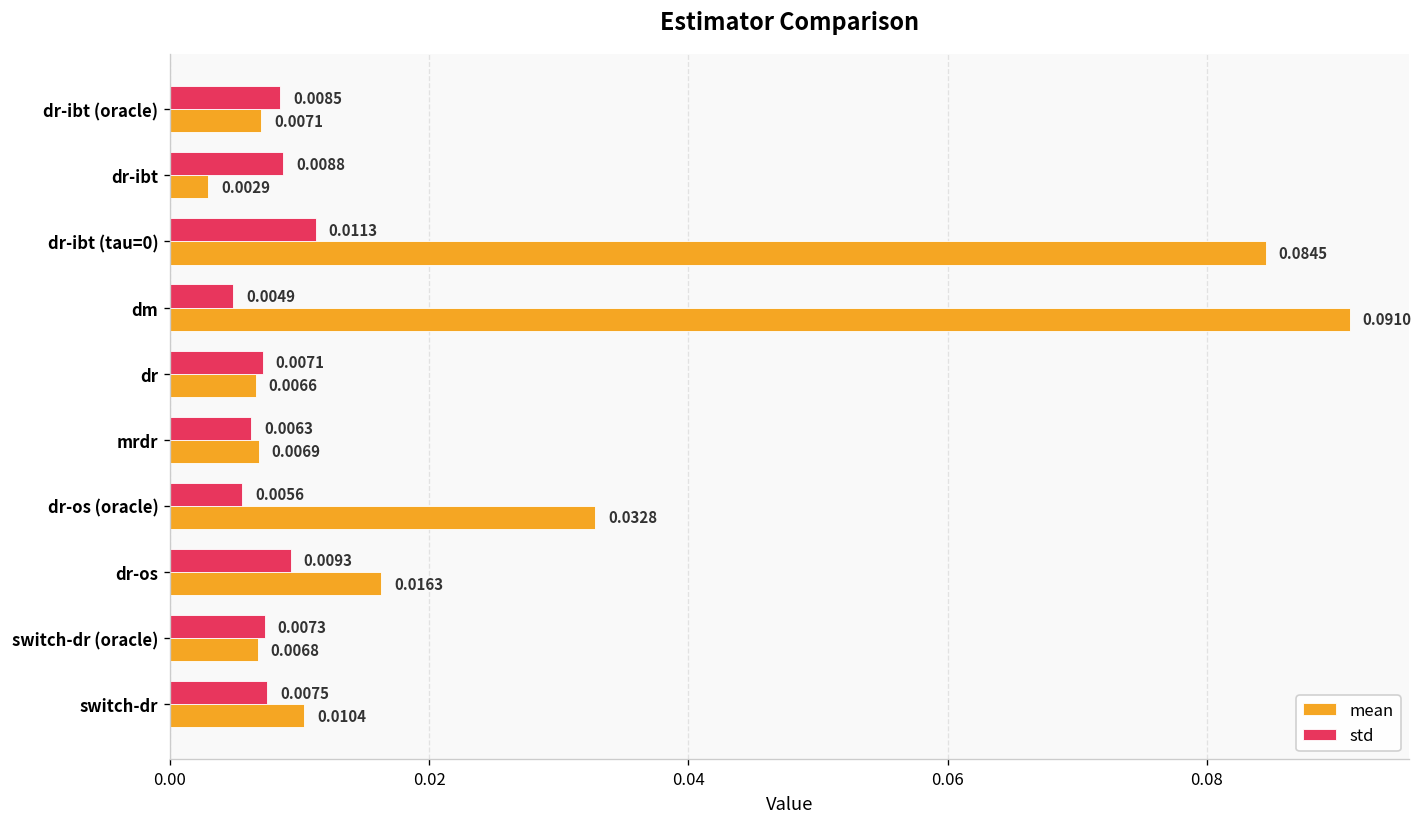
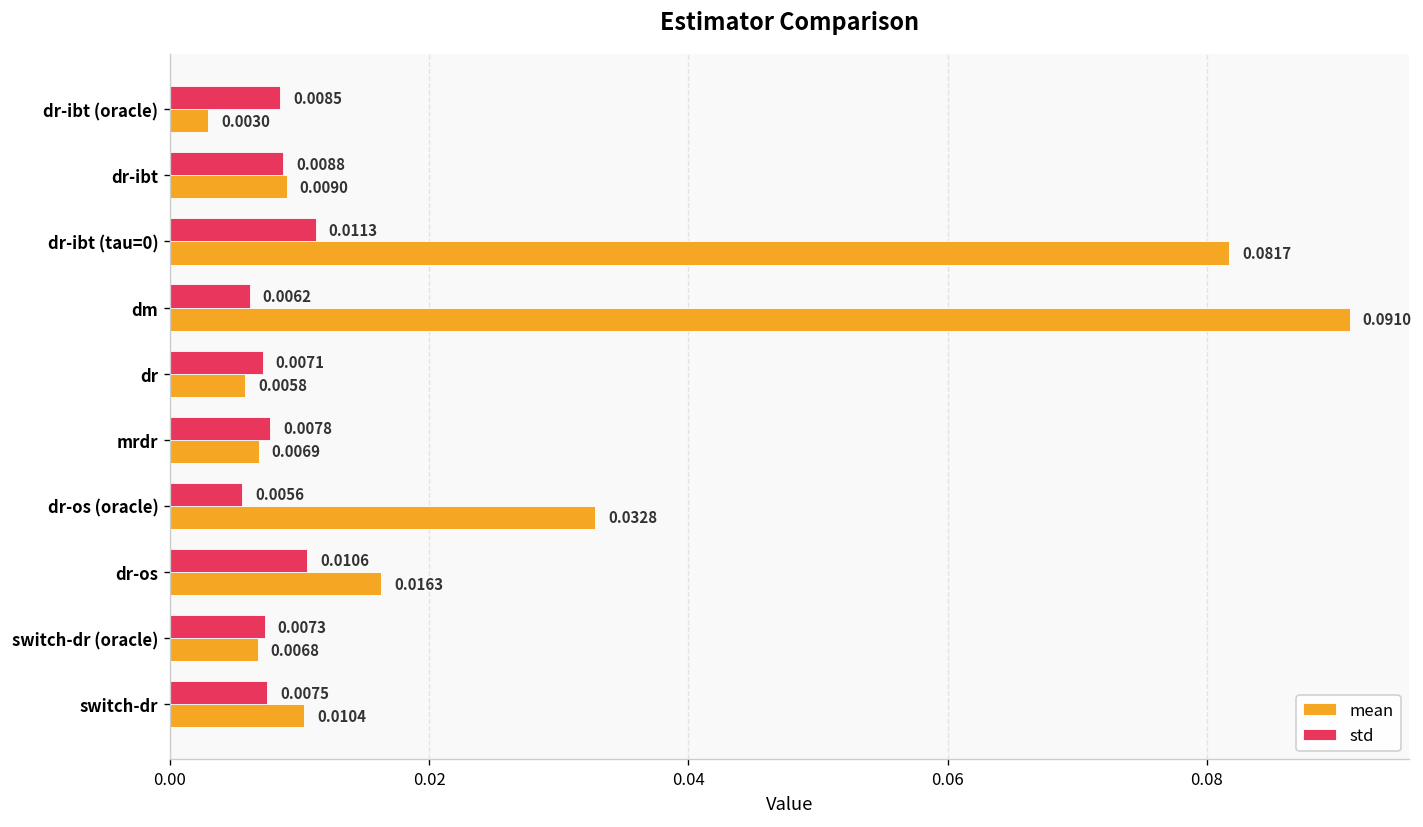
mean, dr-ibt (oracle): 0.0071 -> 0.0030
mean, dr-ibt: 0.0029 -> 0.0090
mean, dr-ibt (tau=0): 0.0845 -> 0.0817
std, dm: 0.0049 -> 0.0062
mean, dr: 0.0066 -> 0.0058
std, mrdr: 0.0063 -> 0.0078
std, dr-os: 0.0093 -> 0.0106
